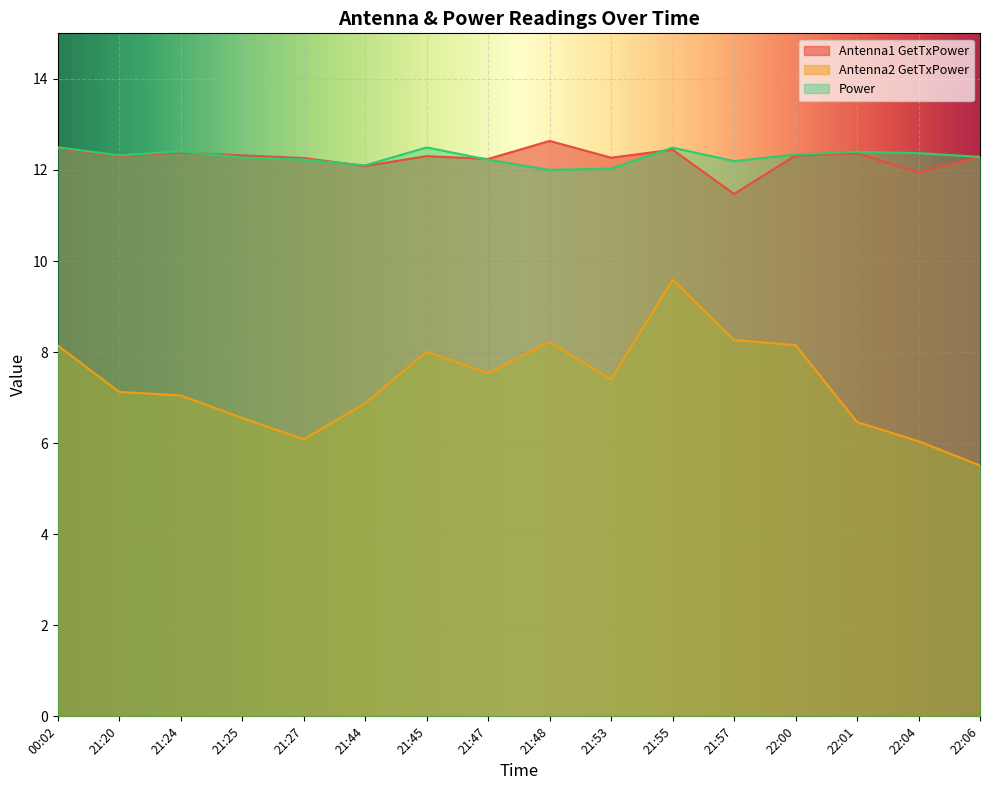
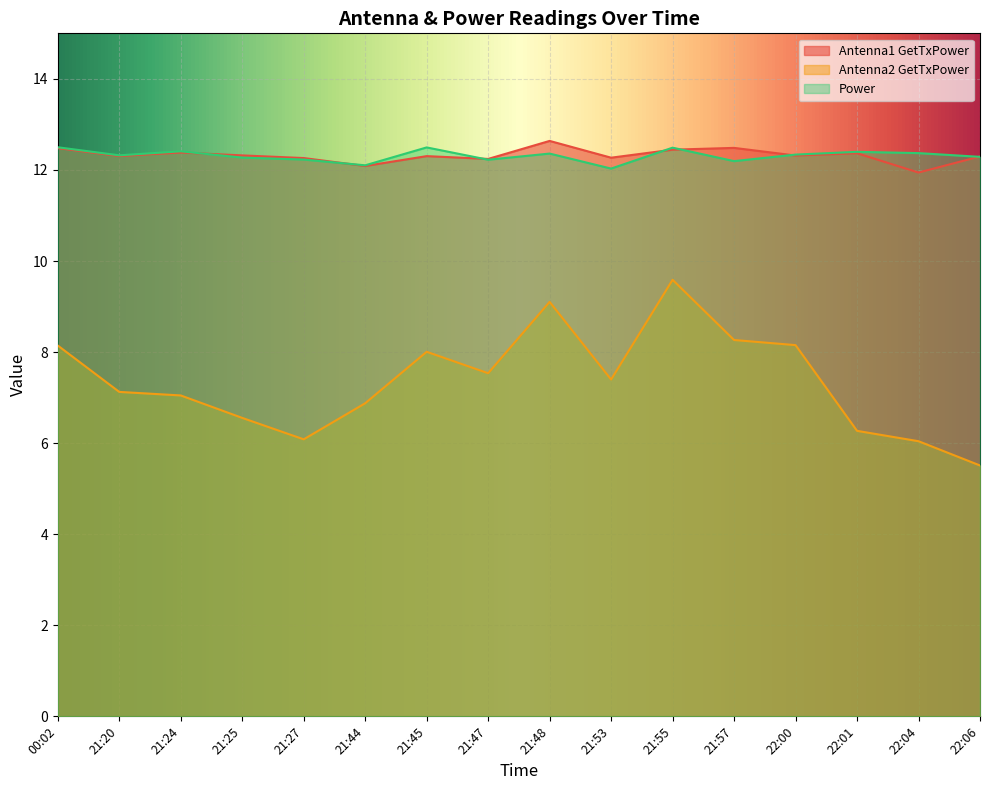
Antenna2 GetTxPower, 21:48: 8.2 -> 9.1
Power, 21:48: 12.0 -> 12.4
Antenna1 GetTxPower, 21:57: 11.5 -> 12.5
Antenna2 GetTxPower, 22:01: 6.5 -> 6.3
